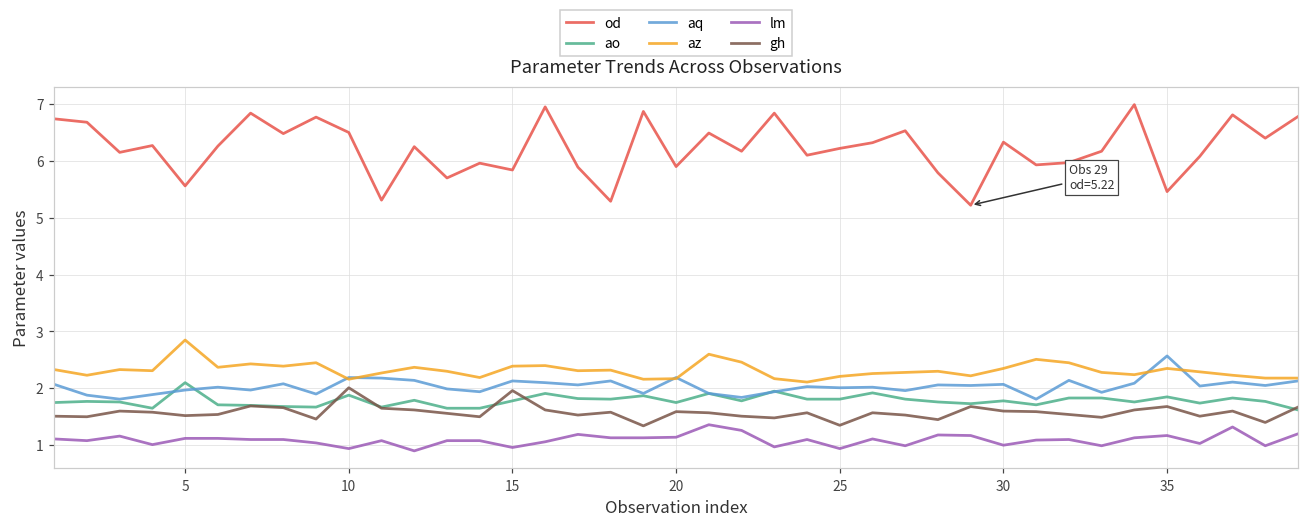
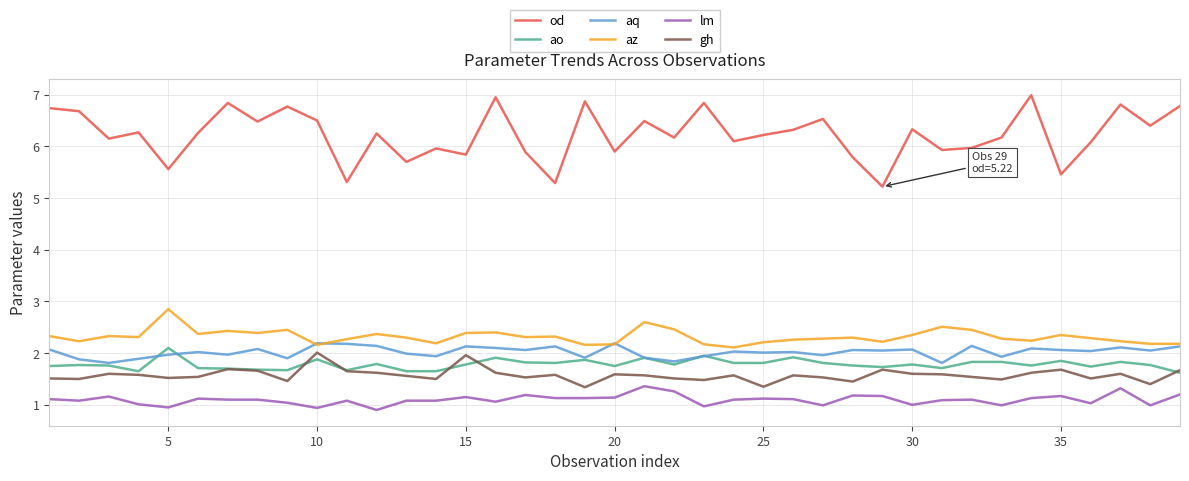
lm, 5: 1.1 -> 1.0
lm, 15: 1.0 -> 1.2
lm, 25: 0.9 -> 1.1
aq, 35: 2.6 -> 2.1
